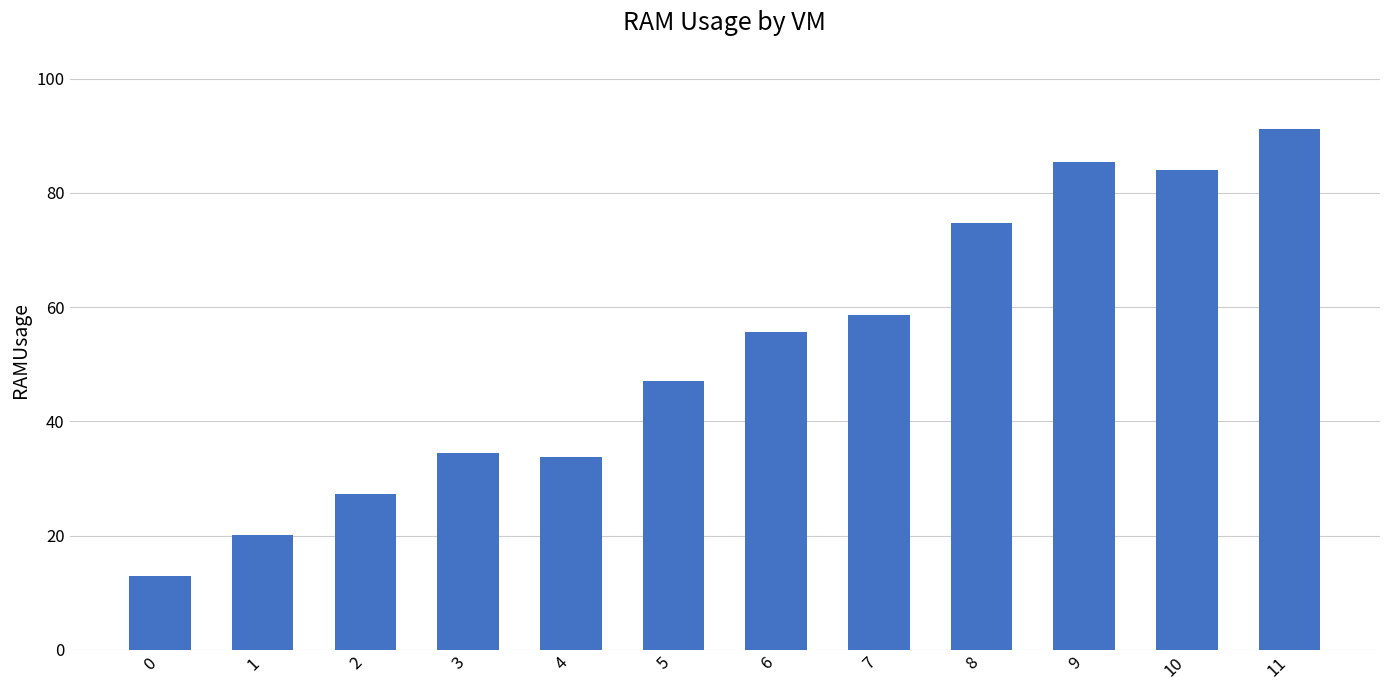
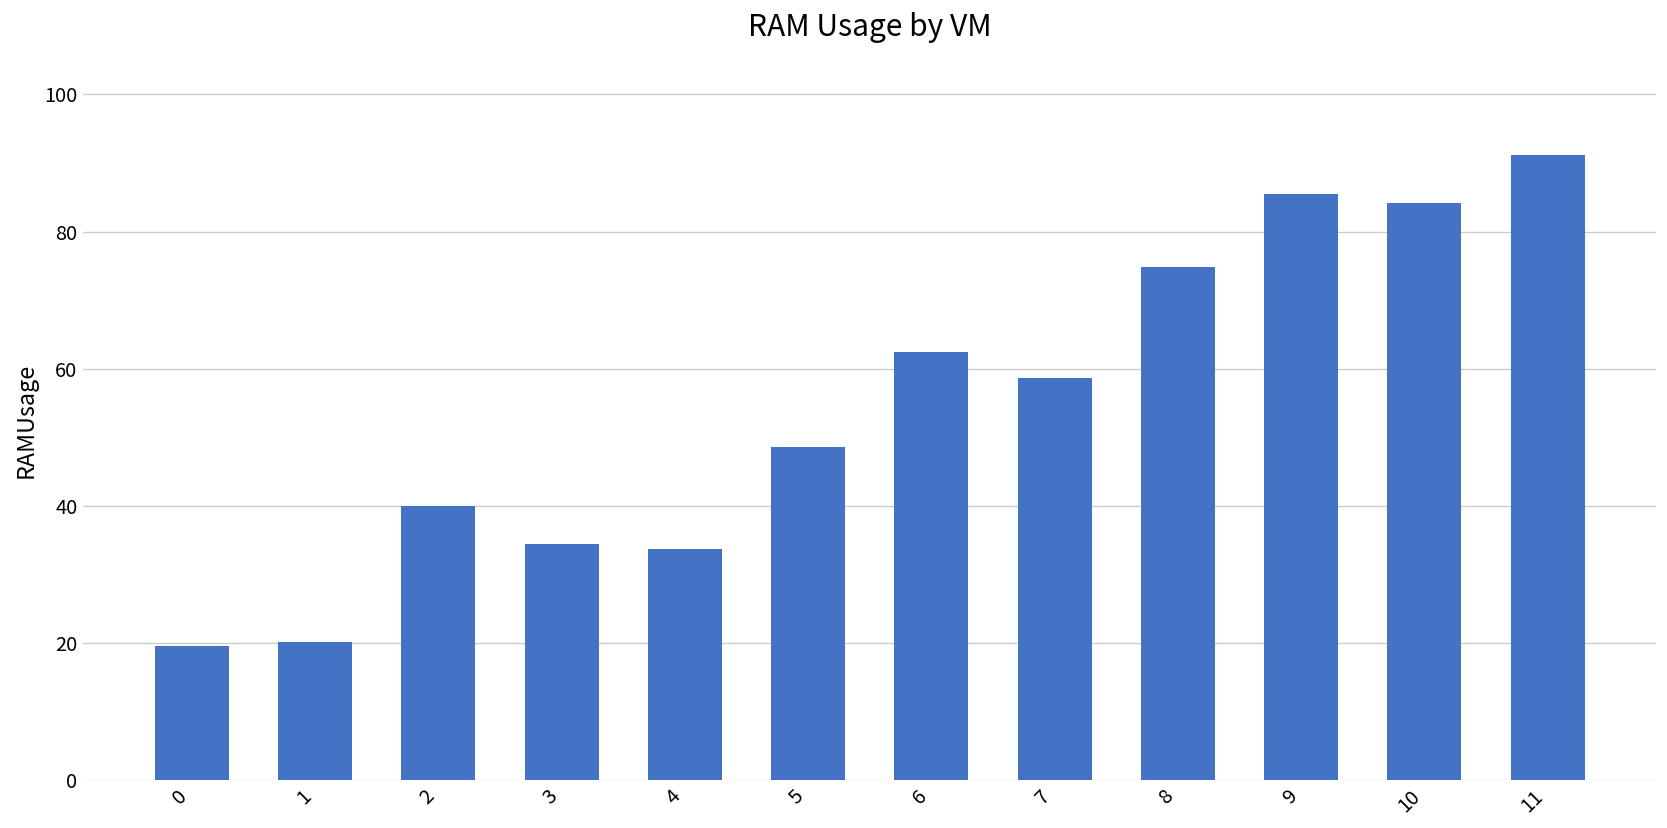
0: 13 -> 20
2: 27 -> 40
5: 47 -> 49
6: 56 -> 62
